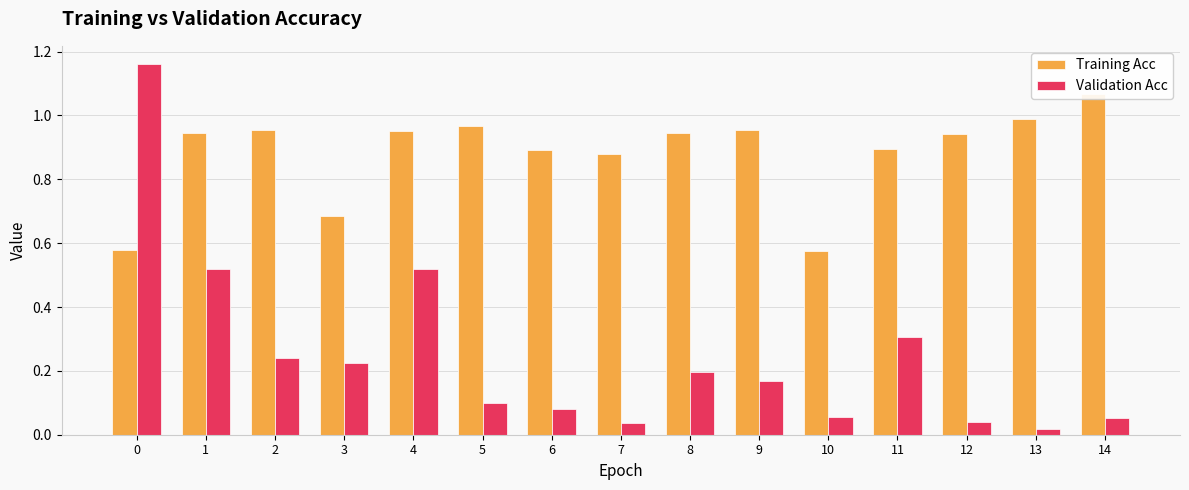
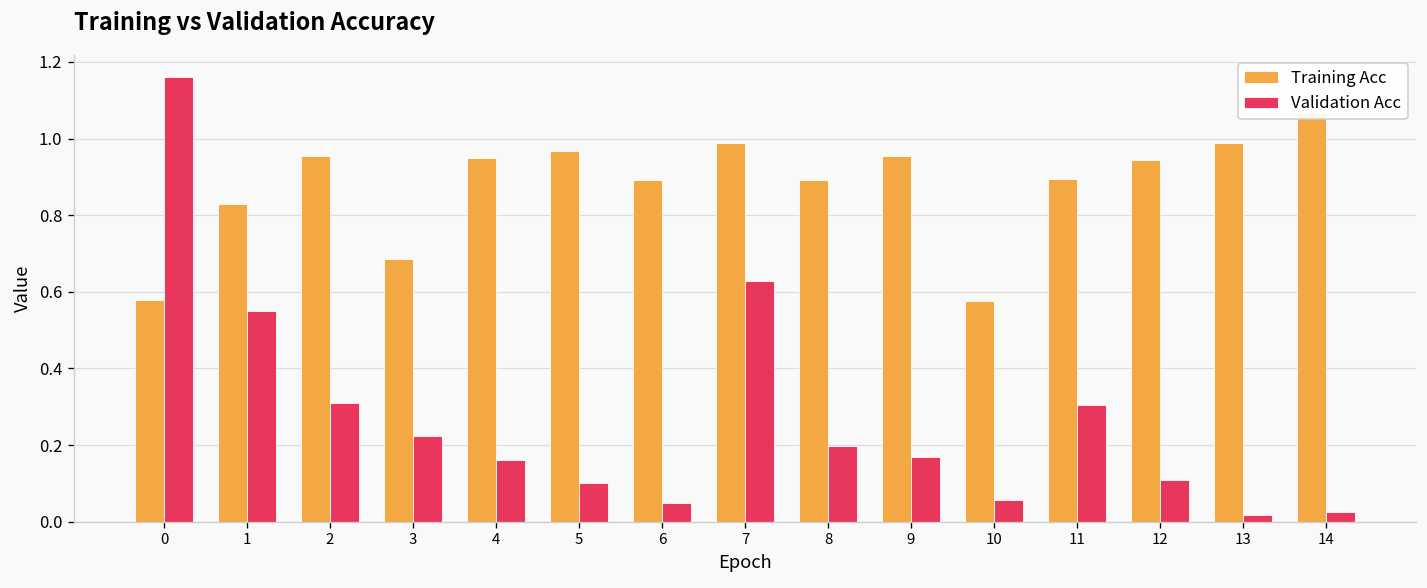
Training Acc, 1: 0.95 -> 0.83
Validation Acc, 1: 0.52 -> 0.55
Validation Acc, 2: 0.24 -> 0.31
Validation Acc, 4: 0.52 -> 0.16
Validation Acc, 6: 0.08 -> 0.05
Training Acc, 7: 0.88 -> 0.99
Validation Acc, 7: 0.04 -> 0.63
Training Acc, 8: 0.95 -> 0.89
Validation Acc, 12: 0.04 -> 0.11
Validation Acc, 14: 0.05 -> 0.03
